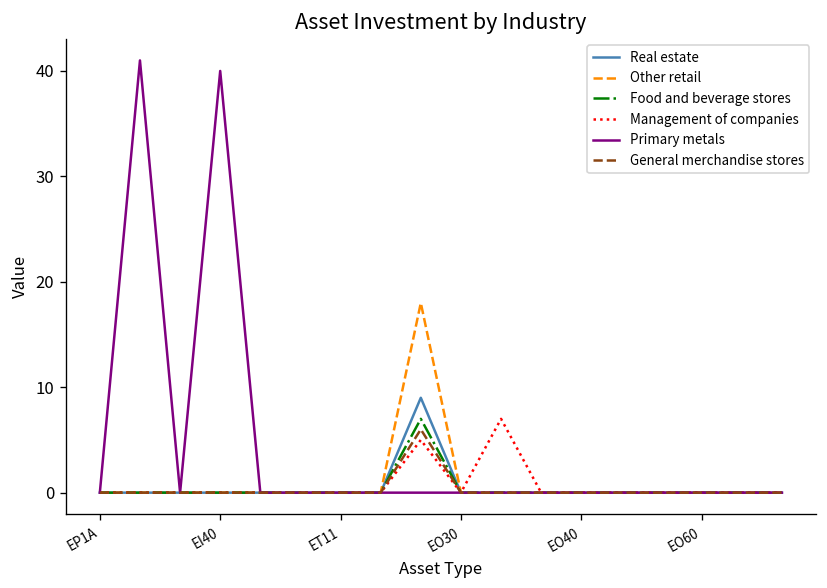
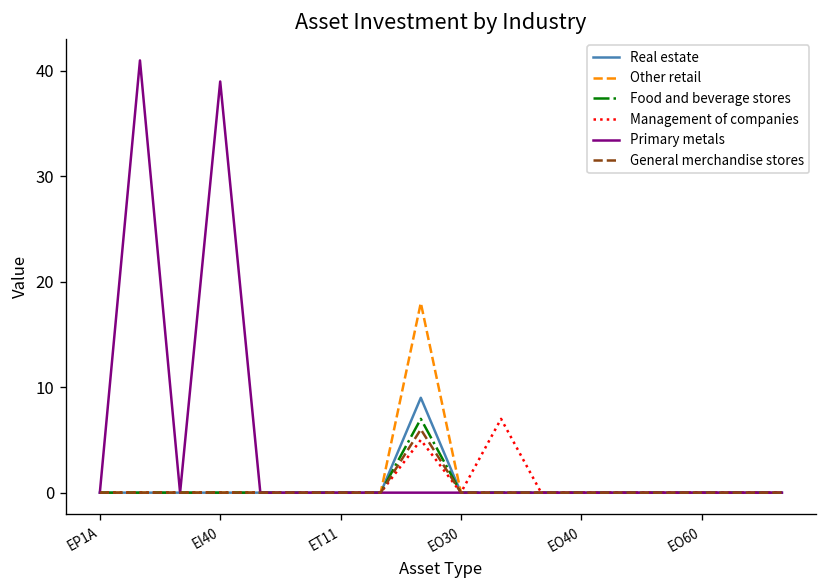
Primary metals, EI40: 40 -> 39
